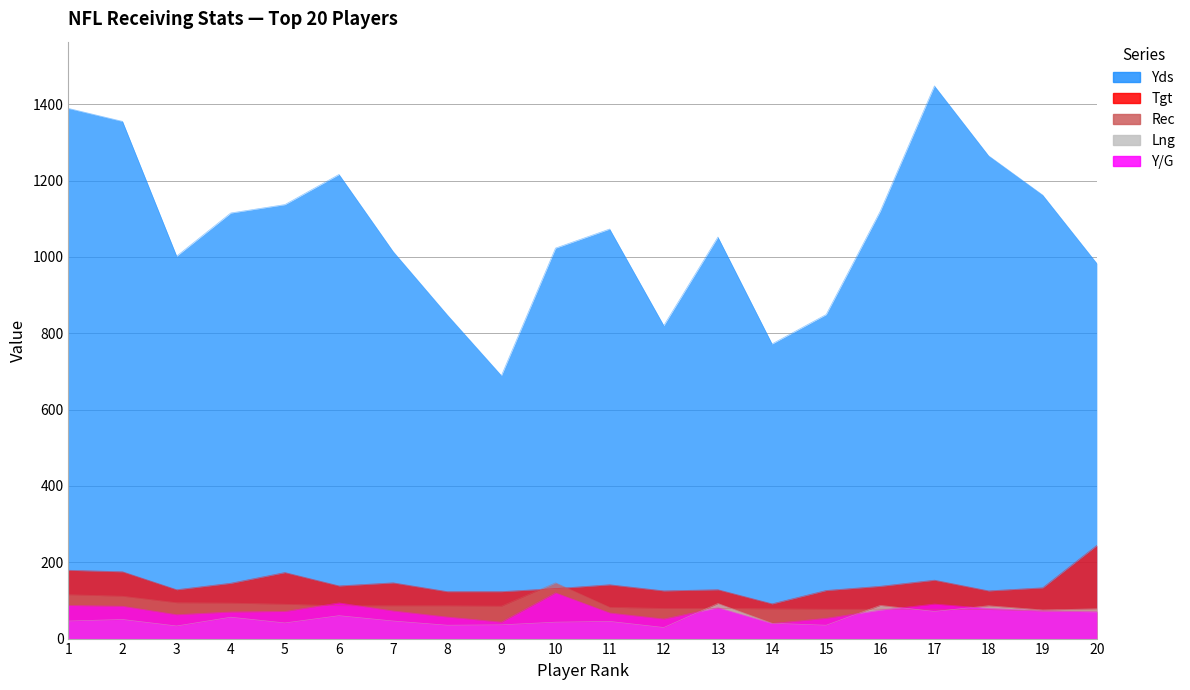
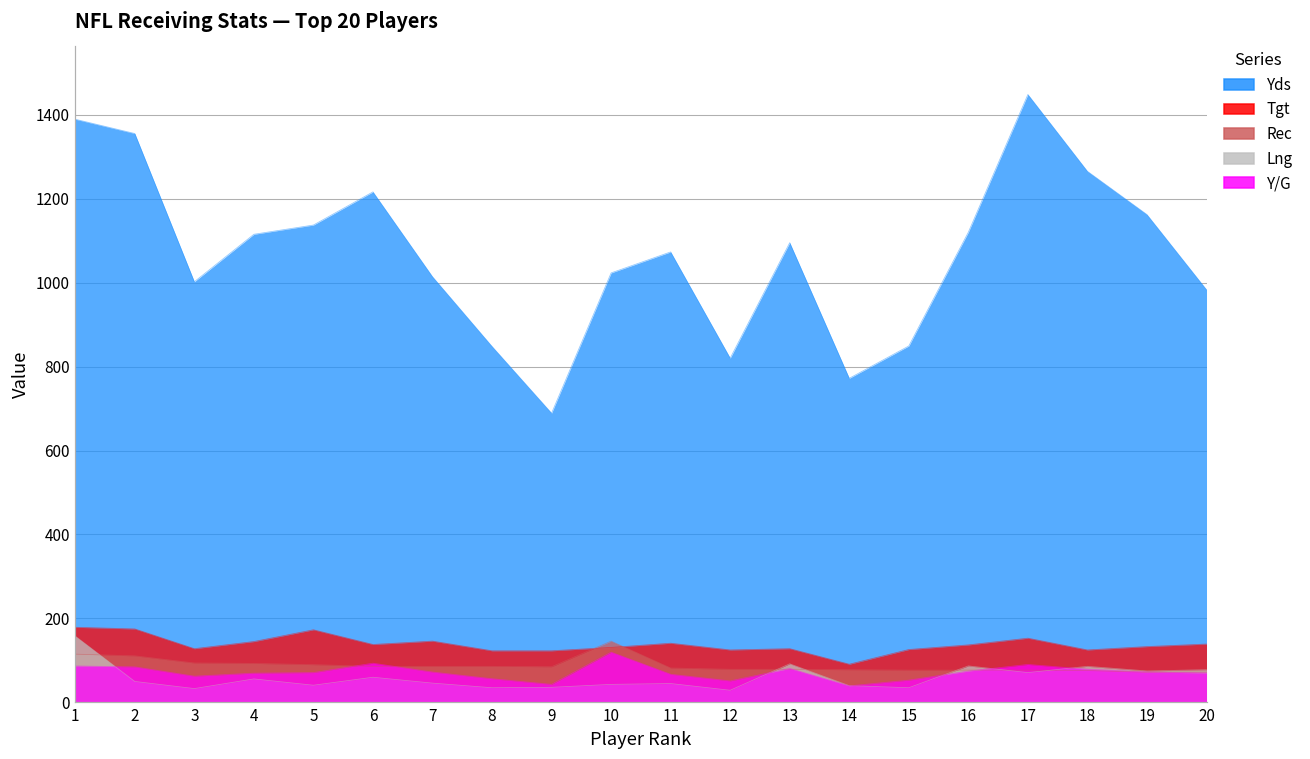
Lng, 1: 50 -> 160
Yds, 13: 1050 -> 1100
Tgt, 20: 240 -> 140
